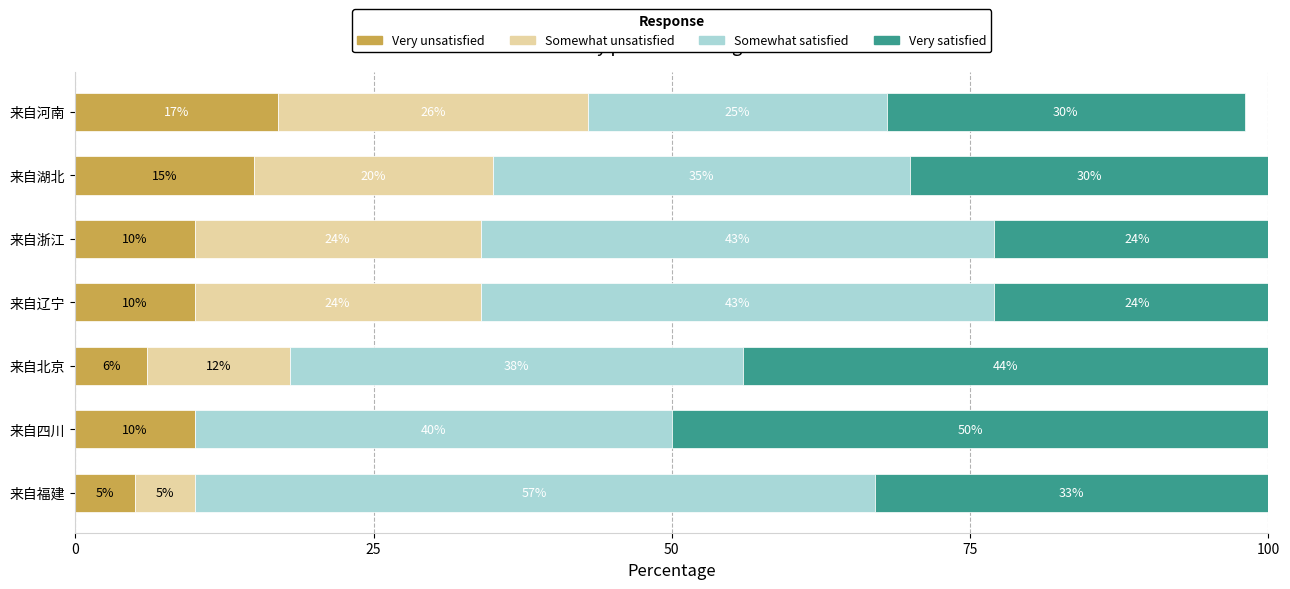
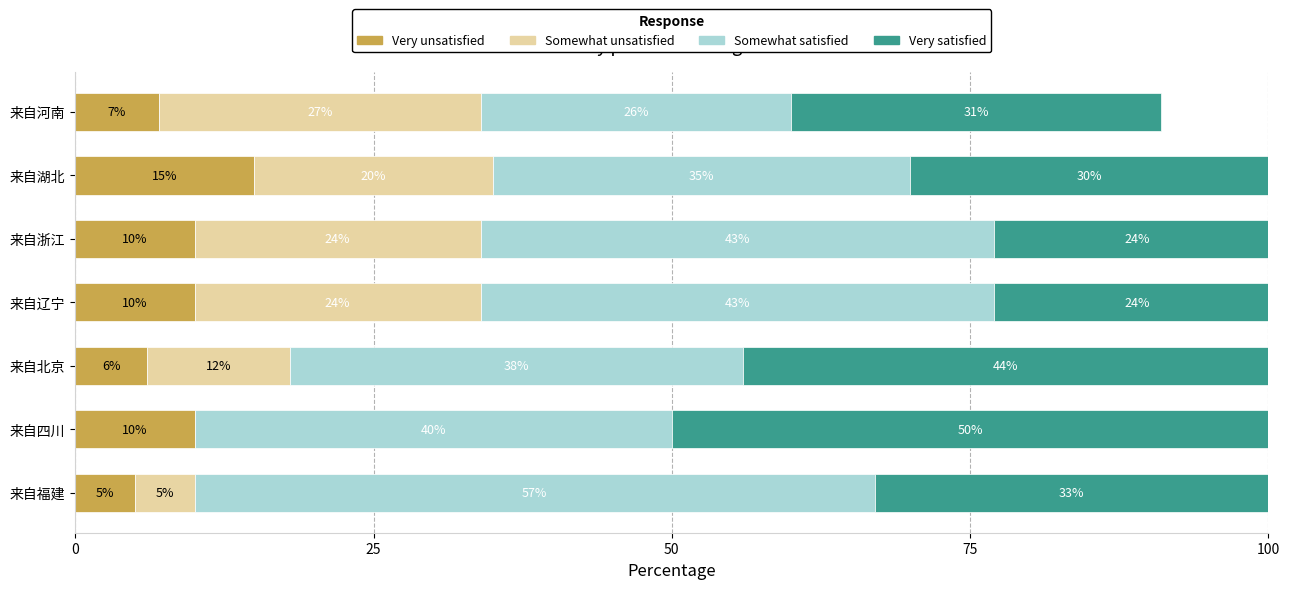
Very unsatisfied, 来自河南: 17% -> 7%
Somewhat unsatisfied, 来自河南: 26% -> 27%
Somewhat satisfied, 来自河南: 25% -> 26%
Very satisfied, 来自河南: 30% -> 31%
